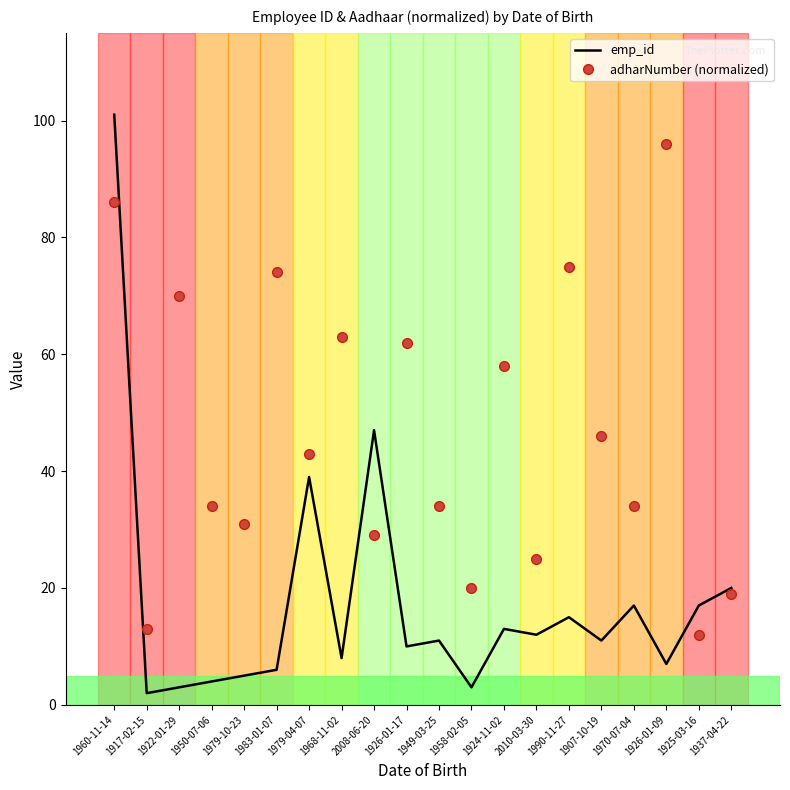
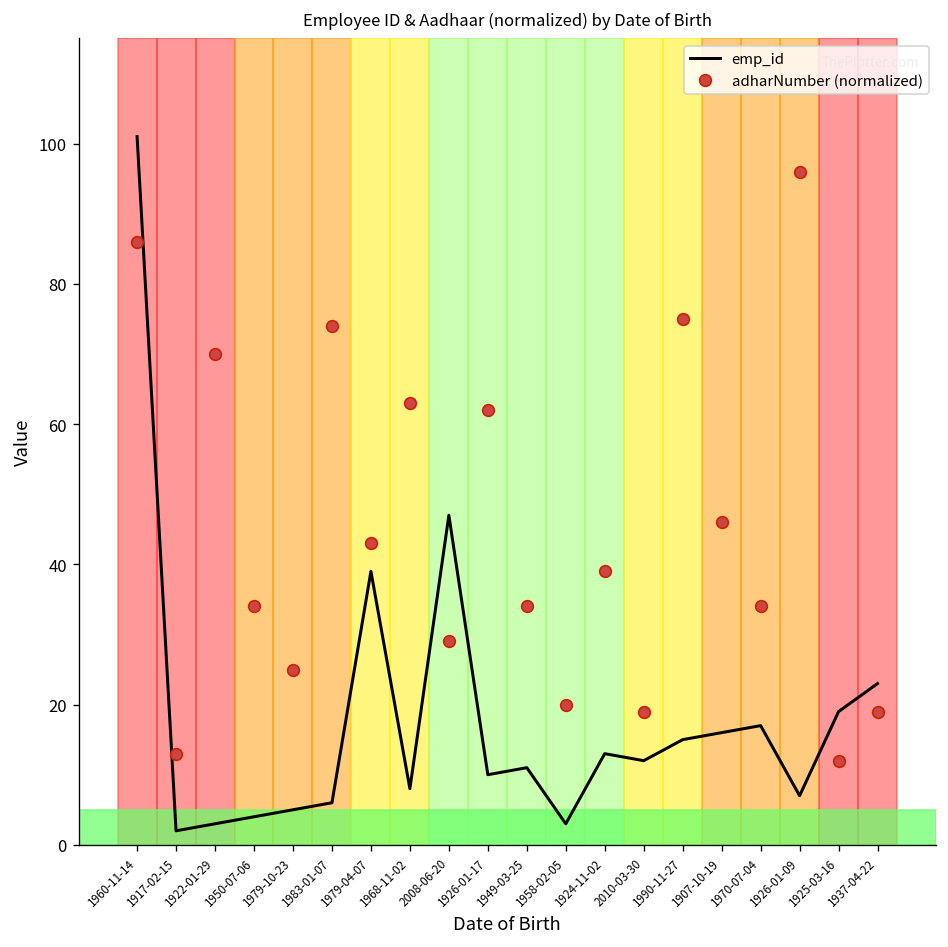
adharNumber (normalized), 1979-10-23: 31 -> 25
adharNumber (normalized), 1924-11-02: 58 -> 39
adharNumber (normalized), 2010-03-30: 25 -> 19
emp_id, 1907-10-19: 11 -> 16
emp_id, 1925-03-16: 17 -> 19
emp_id, 1937-04-22: 20 -> 23
